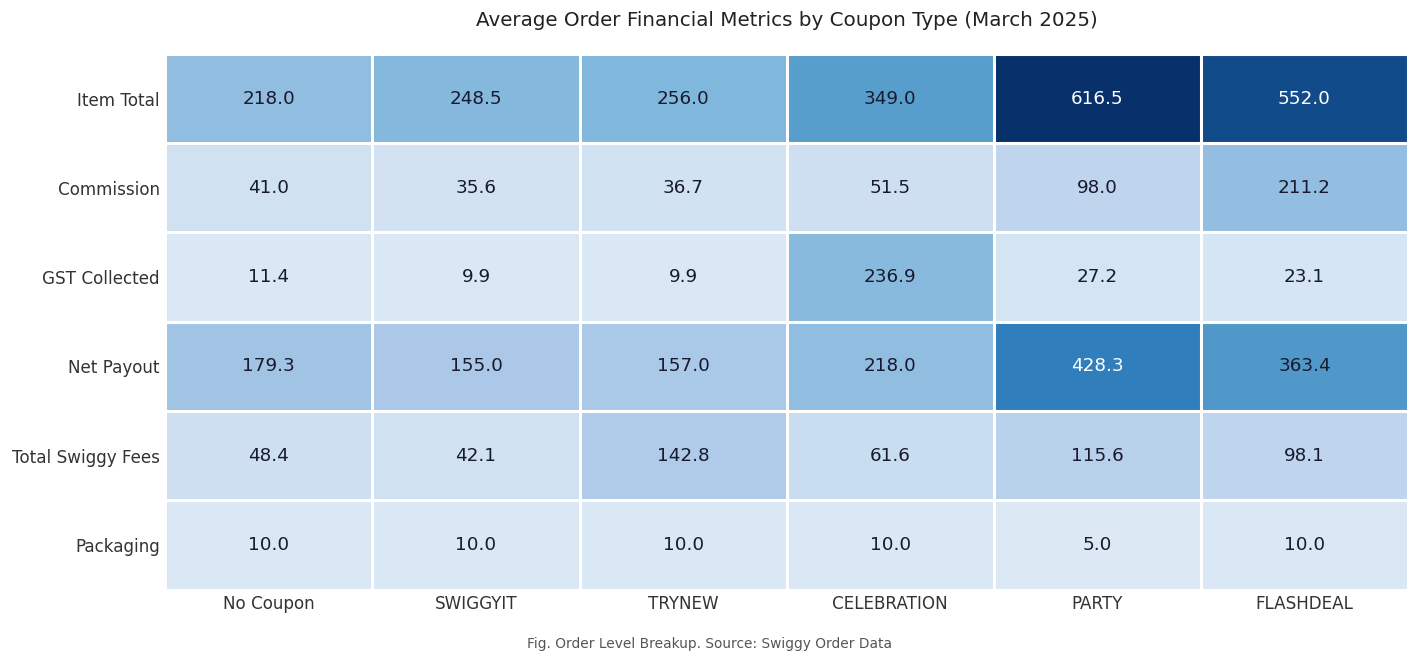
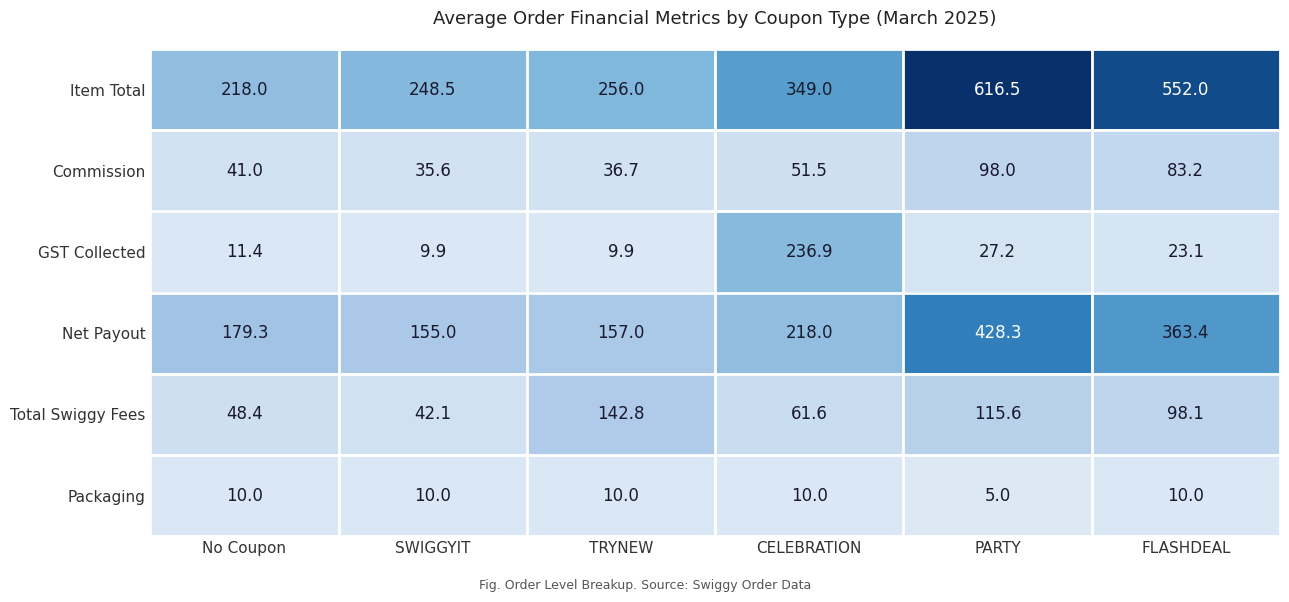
Commission, FLASHDEAL: 211.2 -> 83.2
